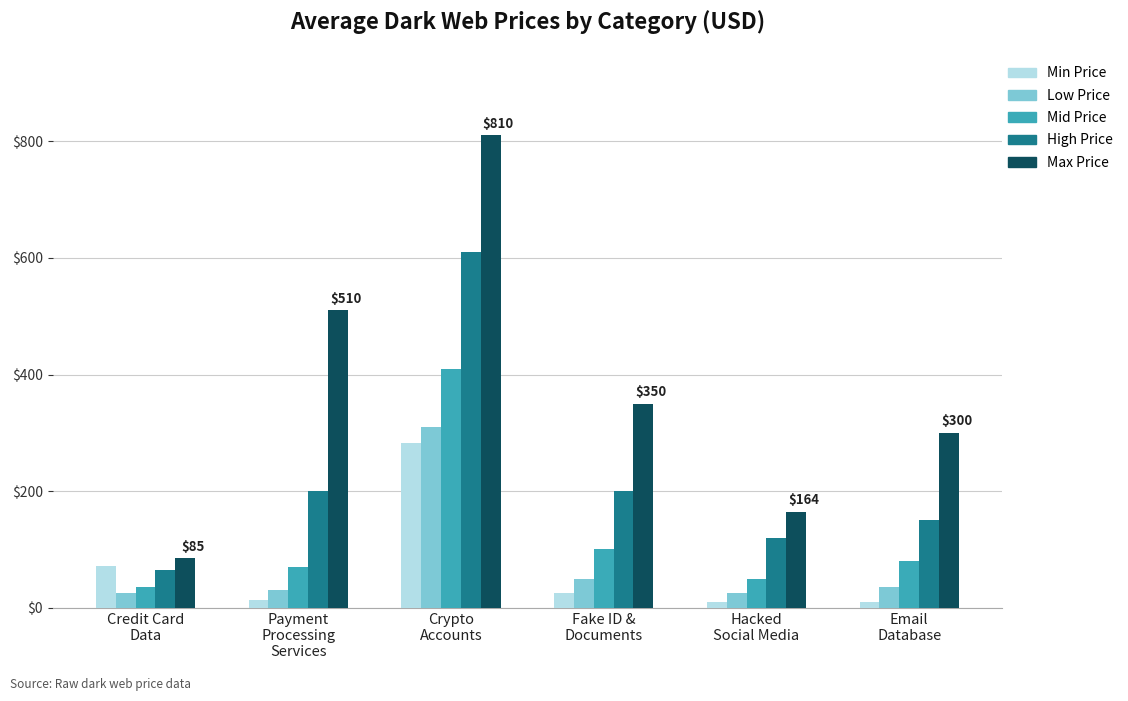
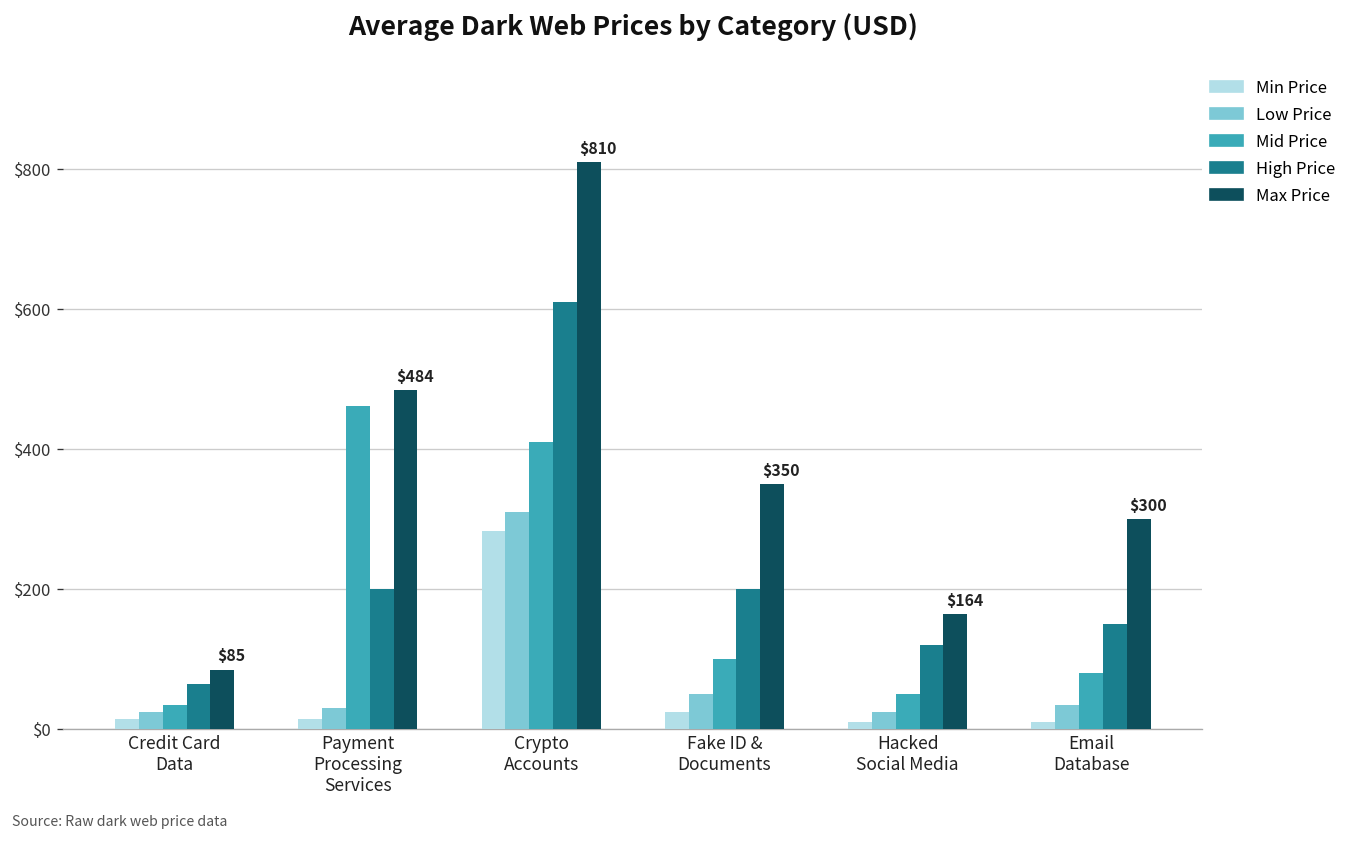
Min Price, Credit Card Data: $70 -> $10
Mid Price, Payment Processing Services: $70 -> $460
Max Price, Payment Processing Services: $510 -> $484
